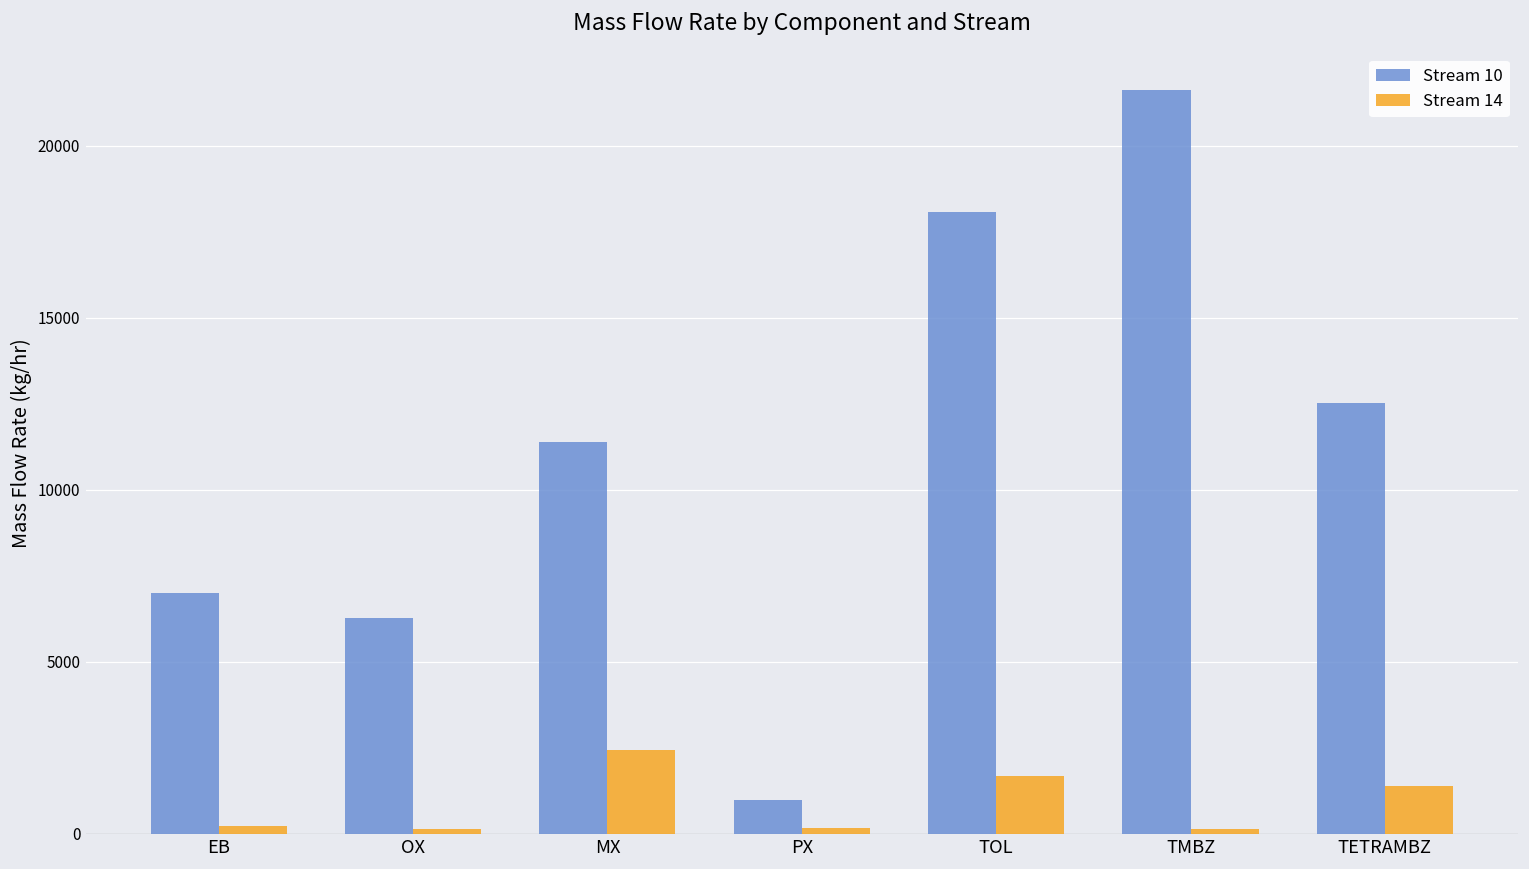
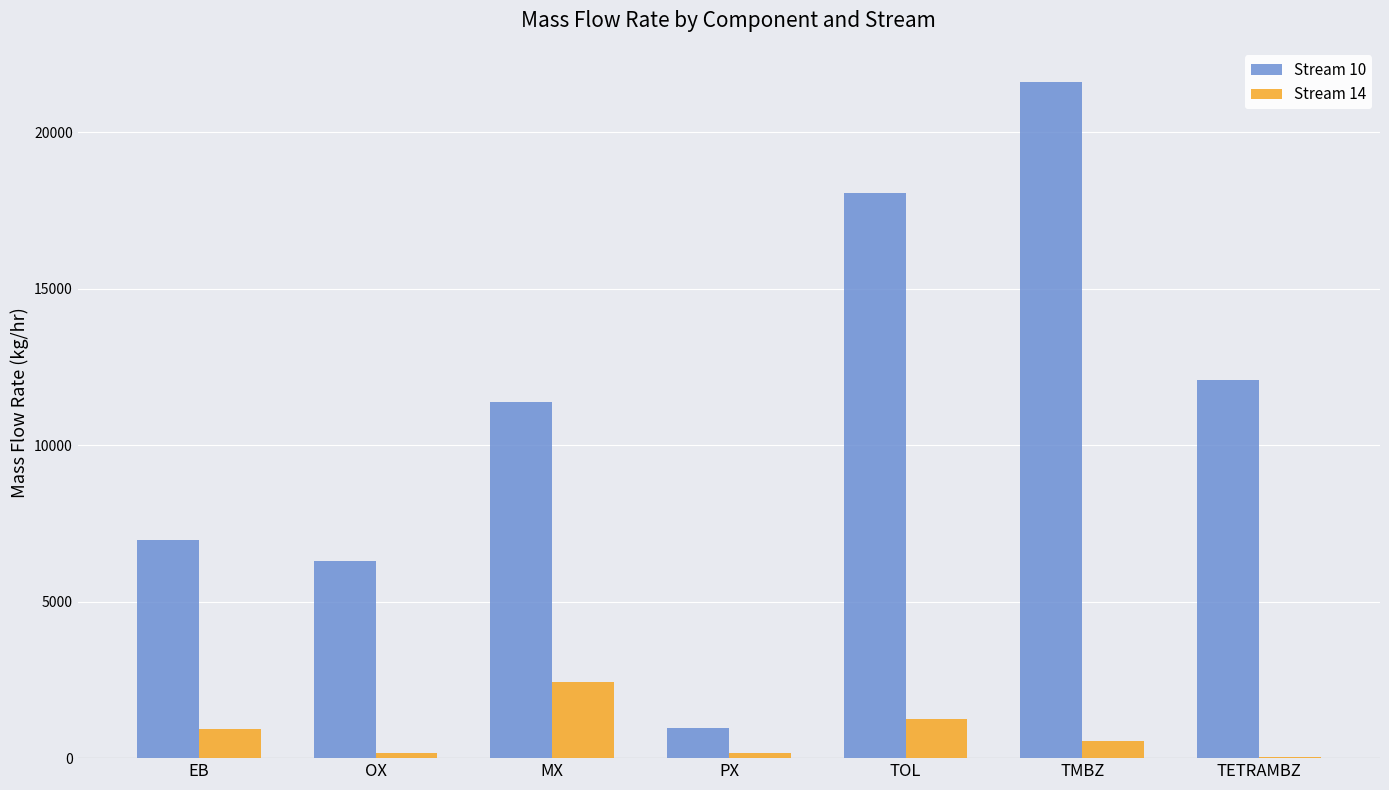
Stream 14, EB: 200 -> 900
Stream 14, TOL: 1700 -> 1200
Stream 14, TMBZ: 100 -> 500
Stream 10, TETRAMBZ: 12500 -> 12100
Stream 14, TETRAMBZ: 1400 -> 0
